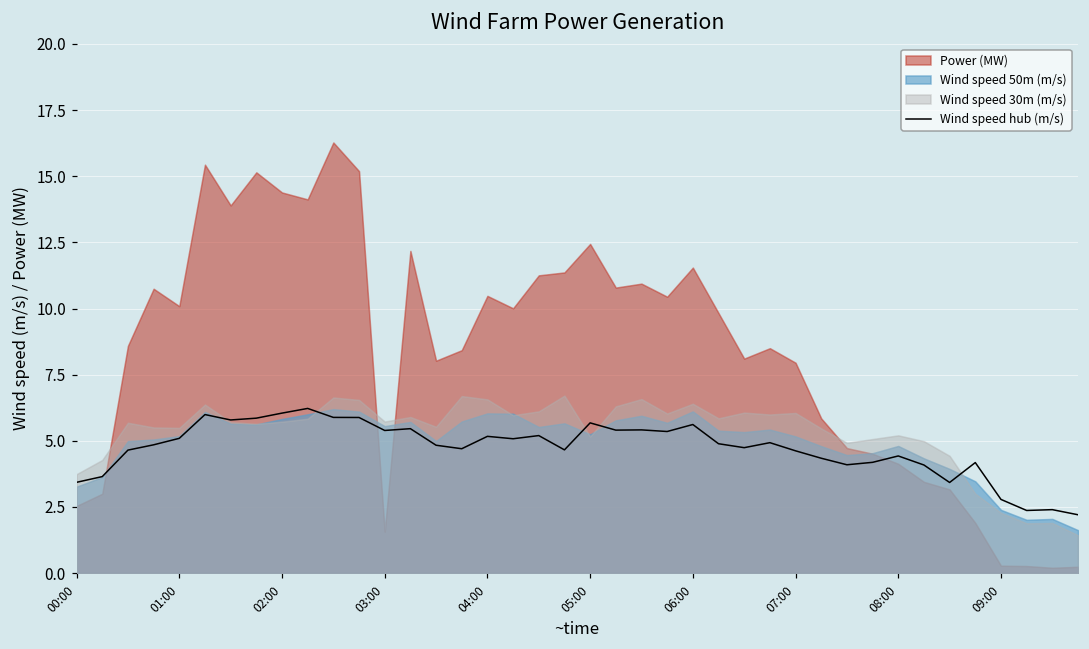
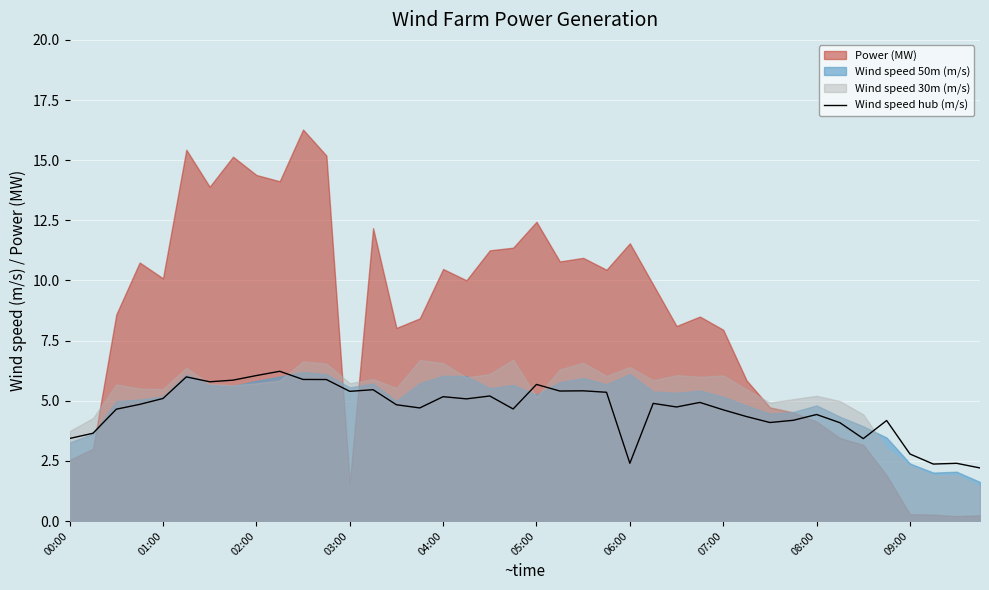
Wind speed hub (m/s), 06:00: 5.6 -> 2.4
